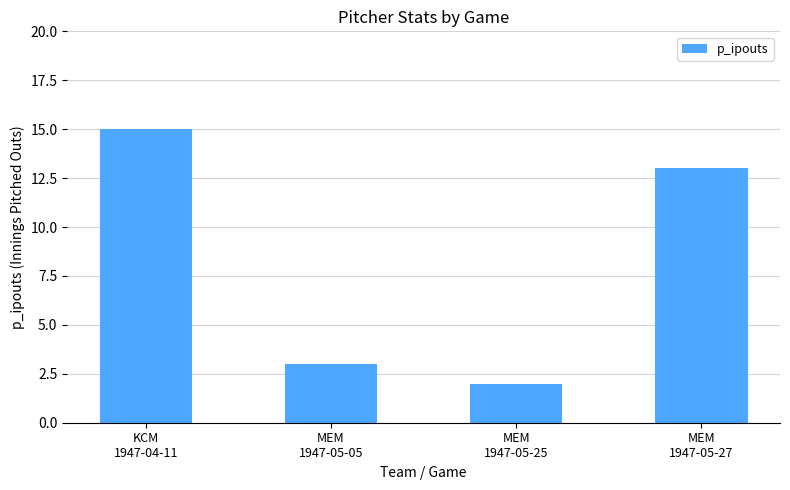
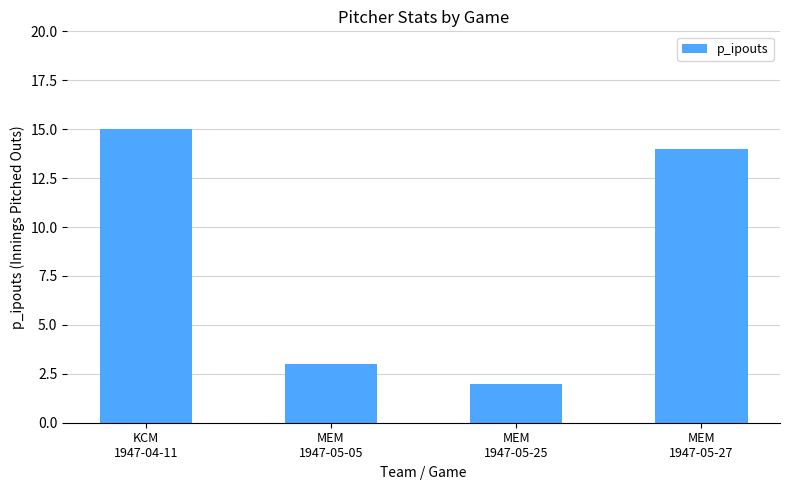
MEM 1947-05-27: 13 -> 14
